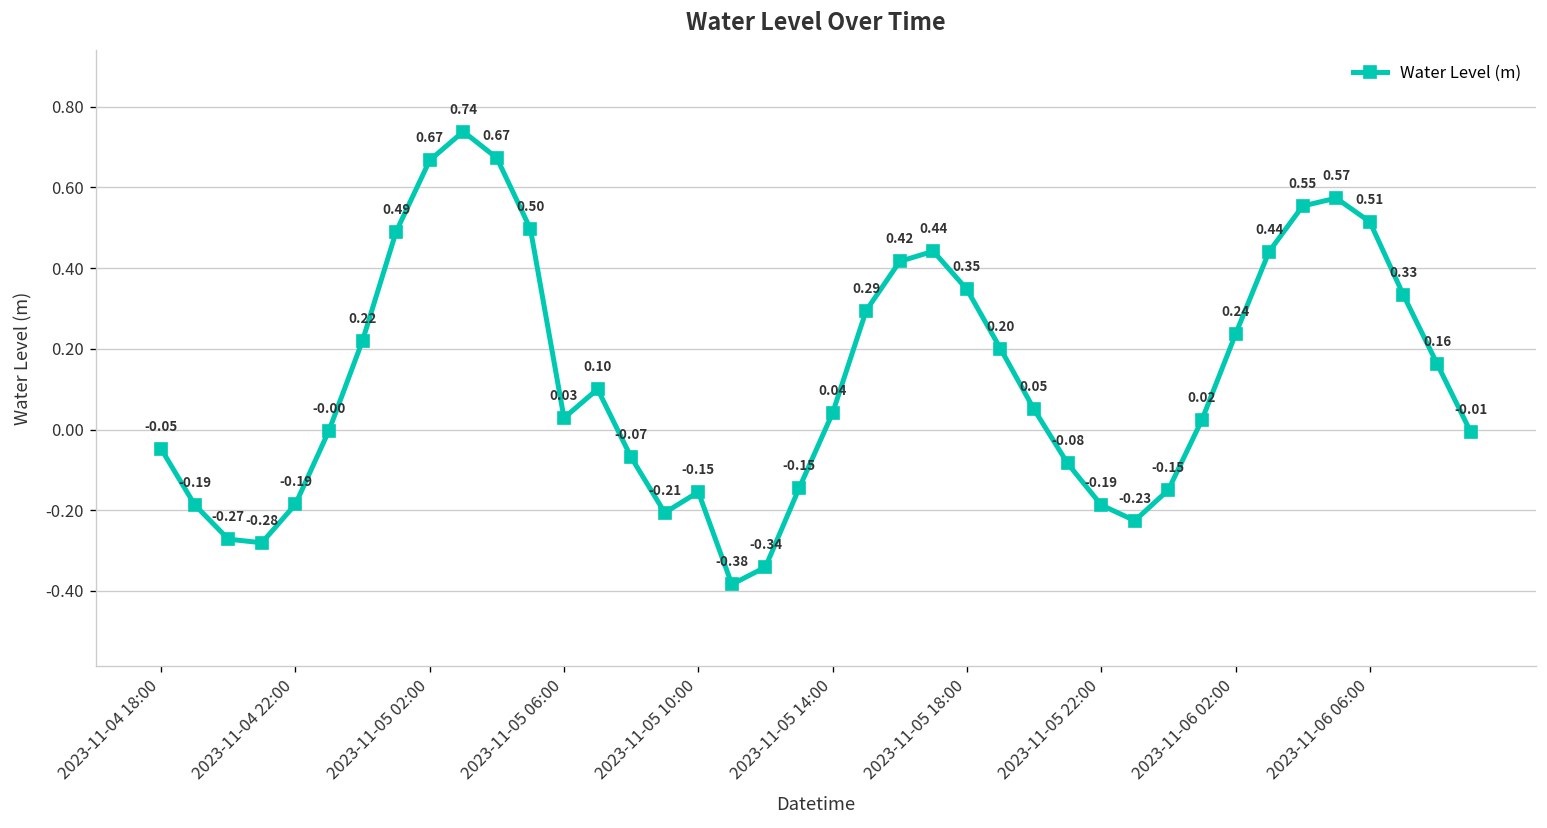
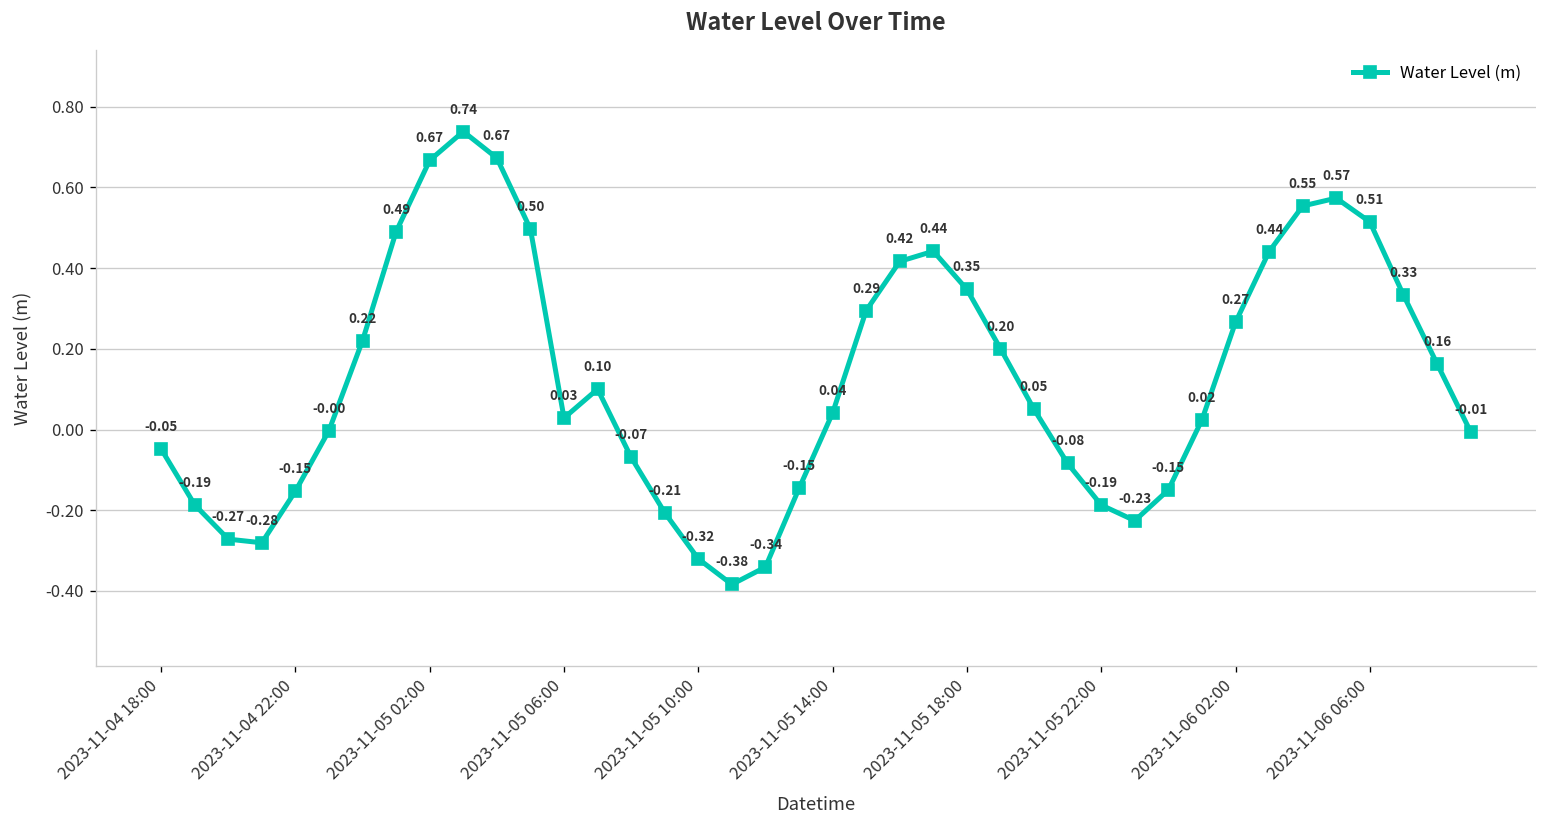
2023-11-04 22:00: -0.19 -> -0.15
2023-11-05 10:00: -0.15 -> -0.32
2023-11-06 02:00: 0.24 -> 0.27
